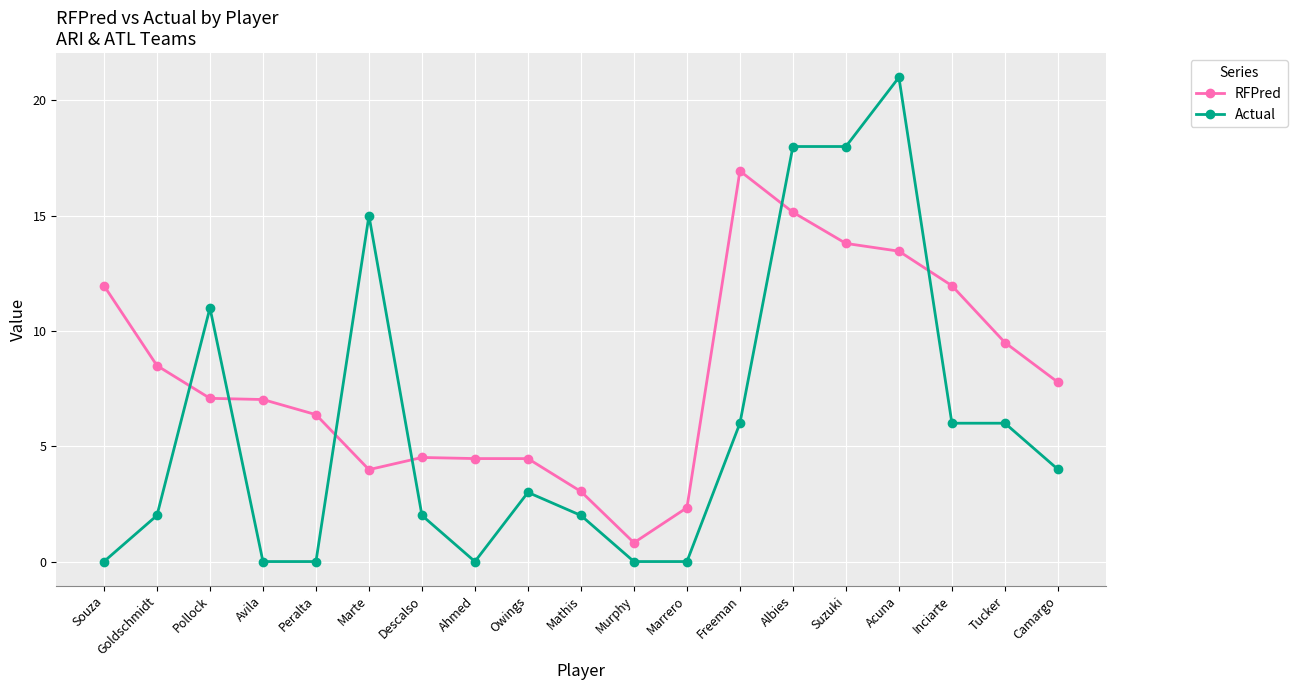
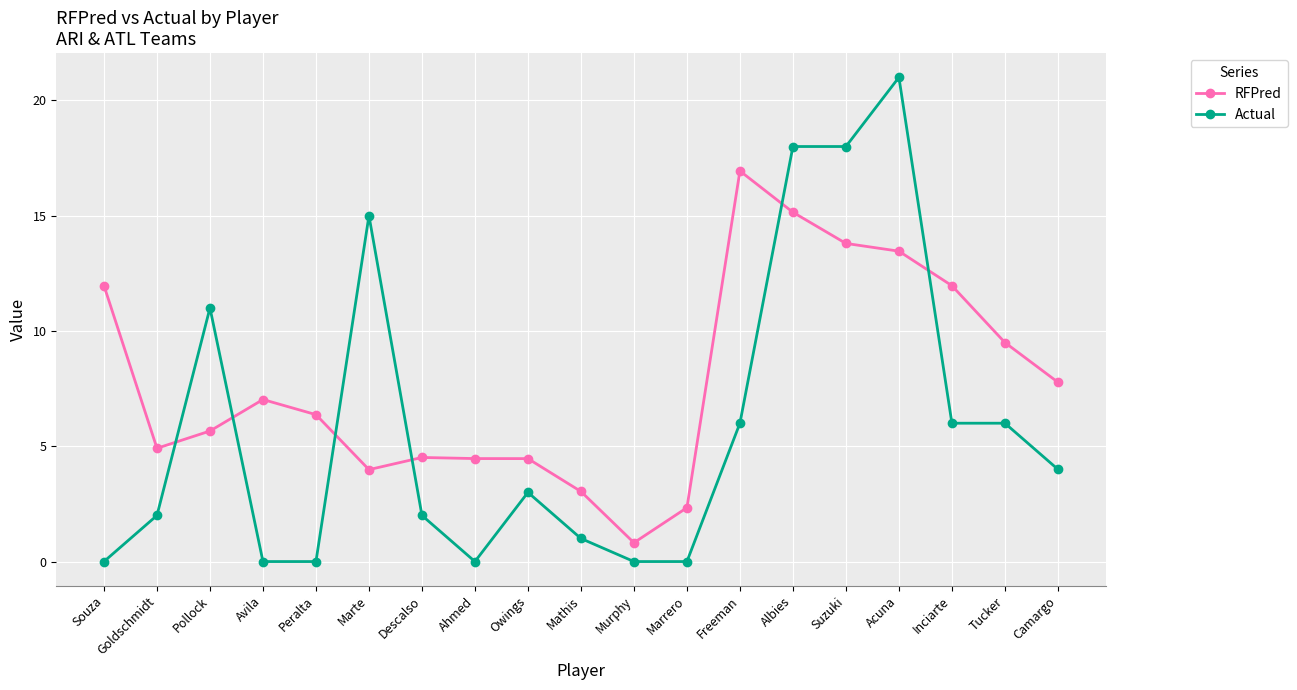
RFPred, Goldschmidt: 8.5 -> 4.9
RFPred, Pollock: 7.1 -> 5.7
Actual, Mathis: 2 -> 1
